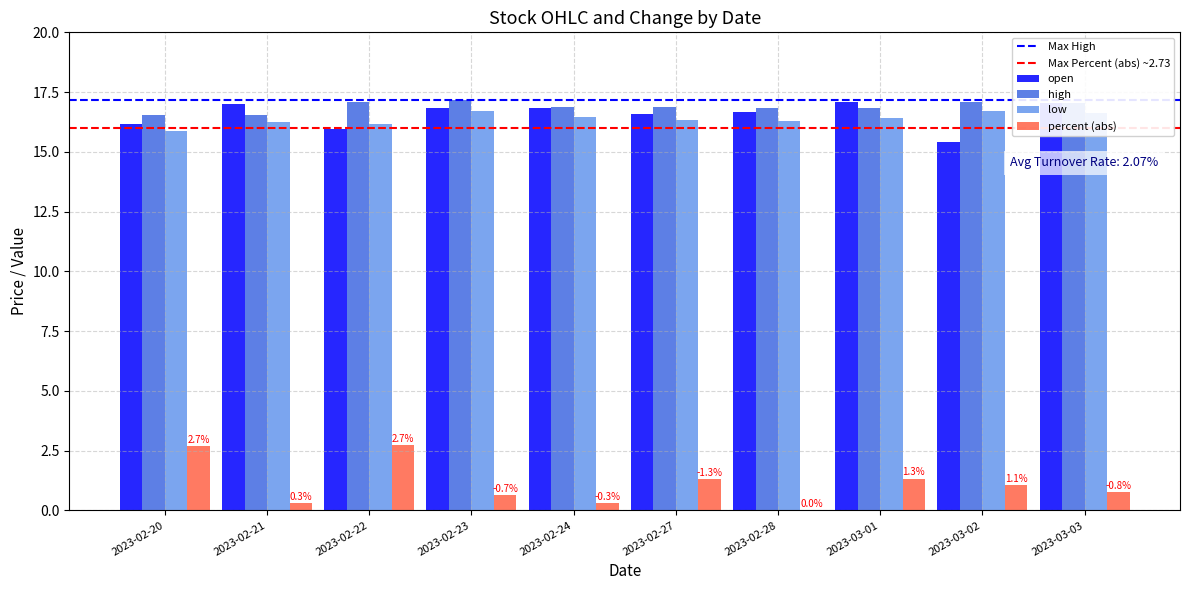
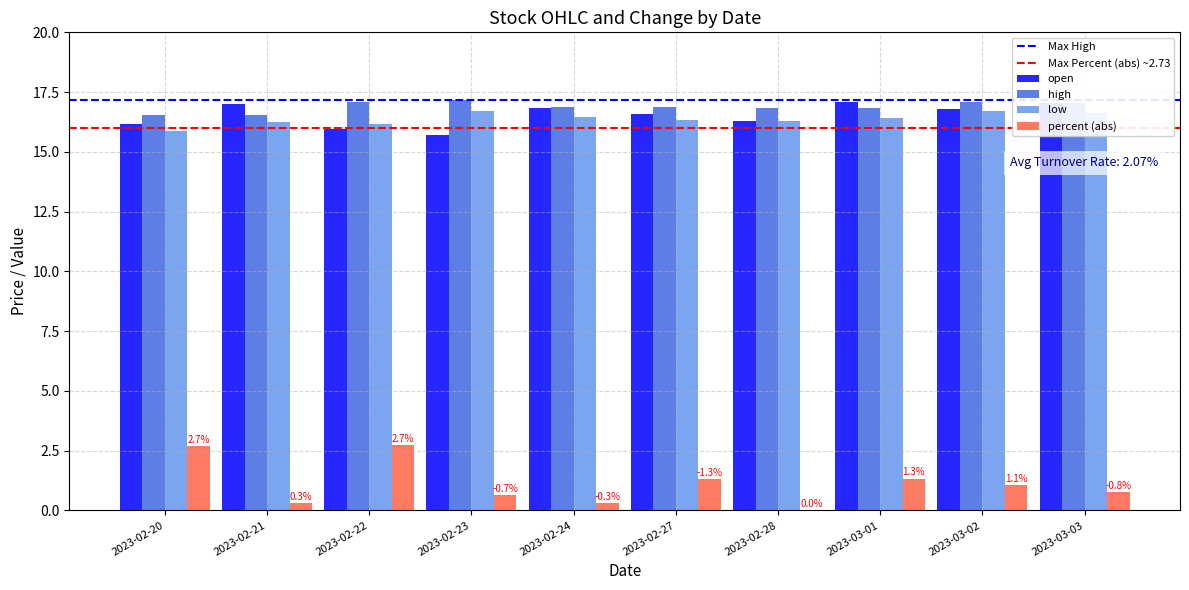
open, 2023-02-23: 16.9 -> 15.7
open, 2023-02-28: 16.7 -> 16.3
open, 2023-03-02: 15.4 -> 16.8
